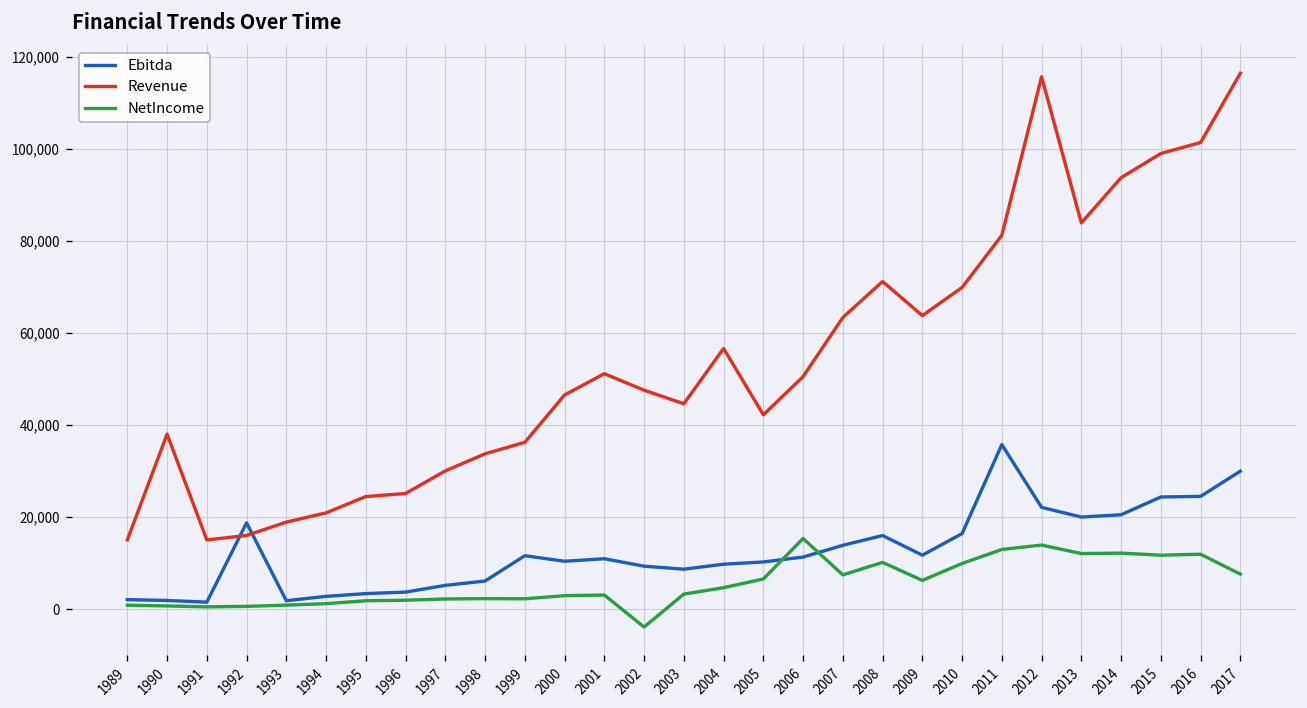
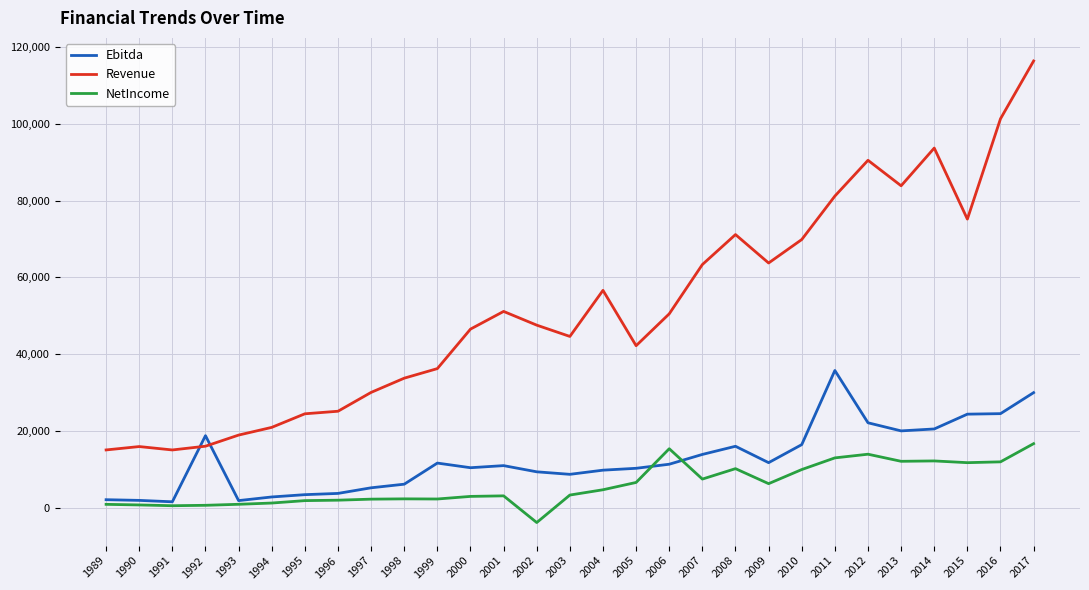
Revenue, 1990: 38,000 -> 16,000
Revenue, 2012: 116,000 -> 91,000
Revenue, 2015: 99,000 -> 75,000
NetIncome, 2017: 8,000 -> 17,000
